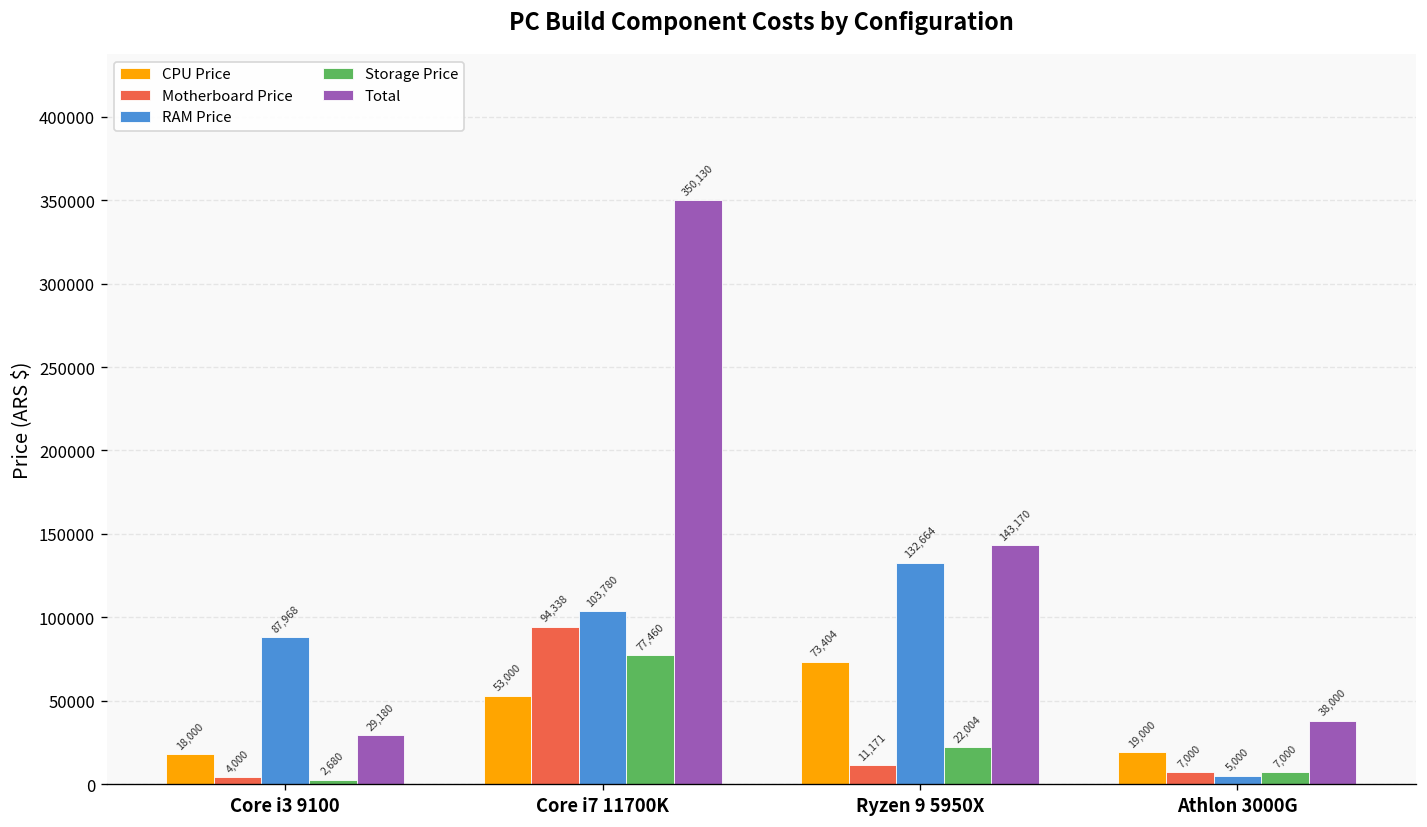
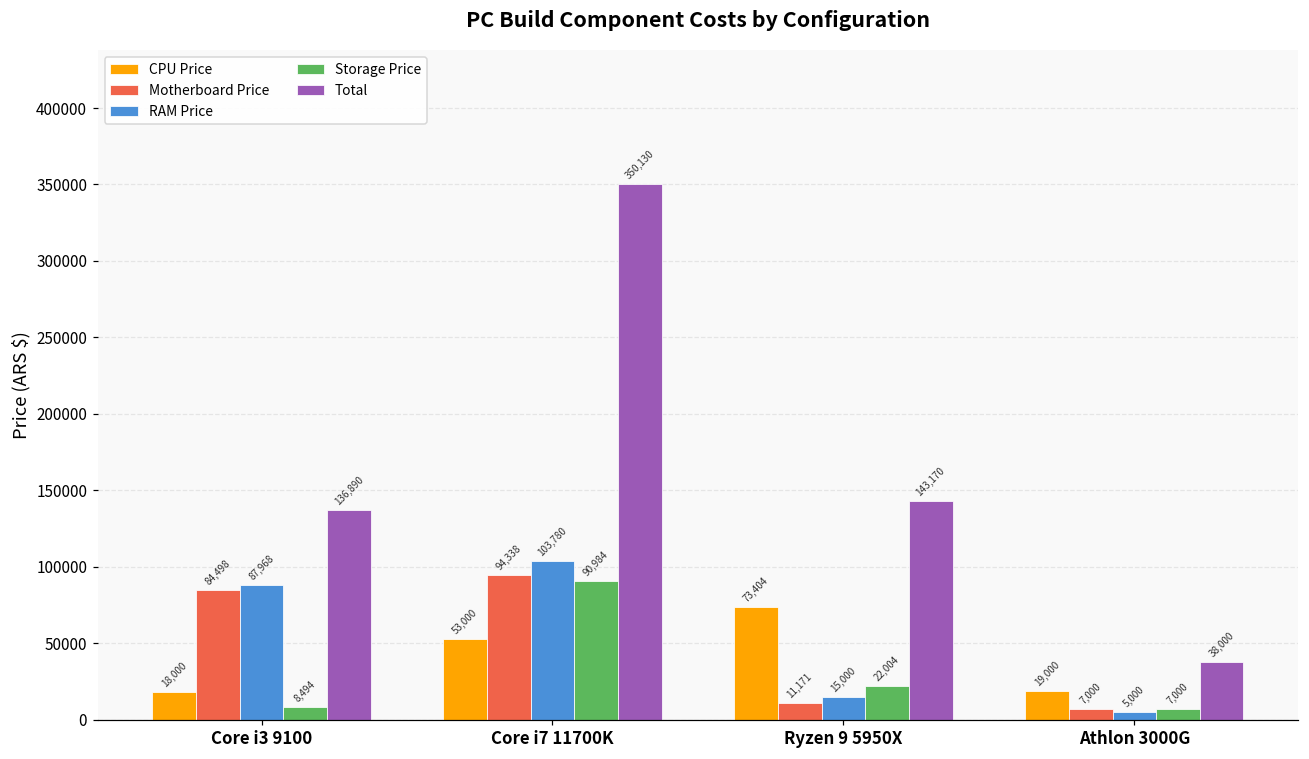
Motherboard Price, Core i3 9100: 4,000 -> 84,498
Storage Price, Core i3 9100: 2,680 -> 8,494
Total, Core i3 9100: 29,180 -> 136,890
Storage Price, Core i7 11700K: 77,460 -> 90,984
RAM Price, Ryzen 9 5950X: 132,664 -> 15,000
